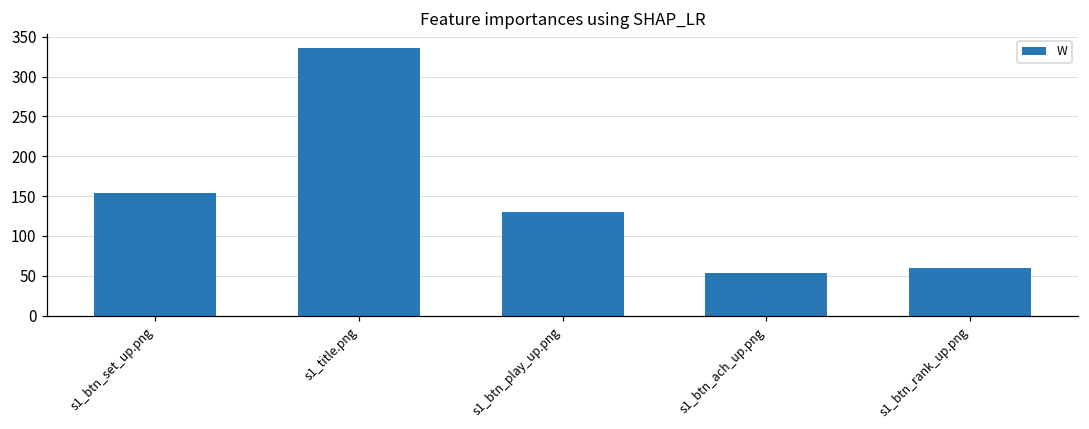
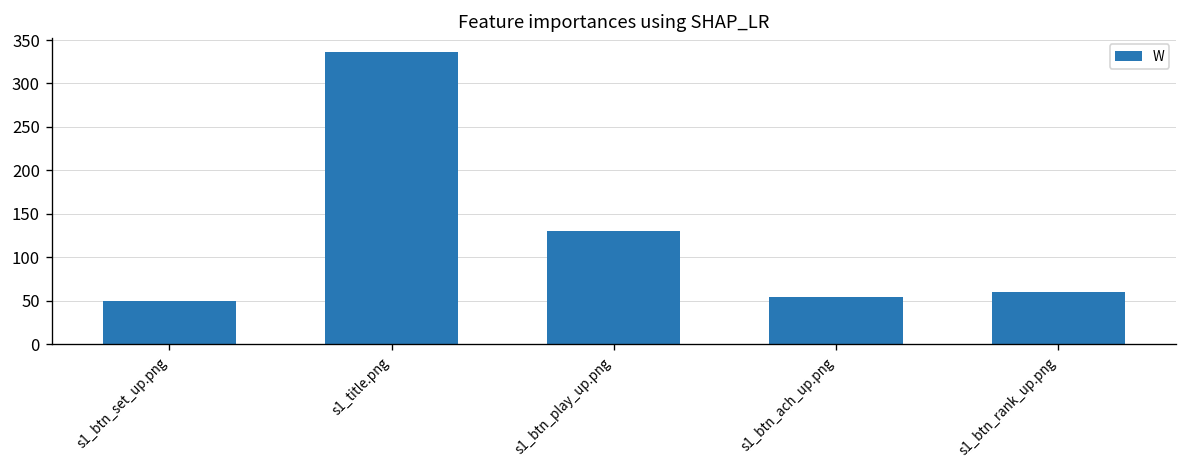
s1_btn_set_up.png: 150 -> 50
